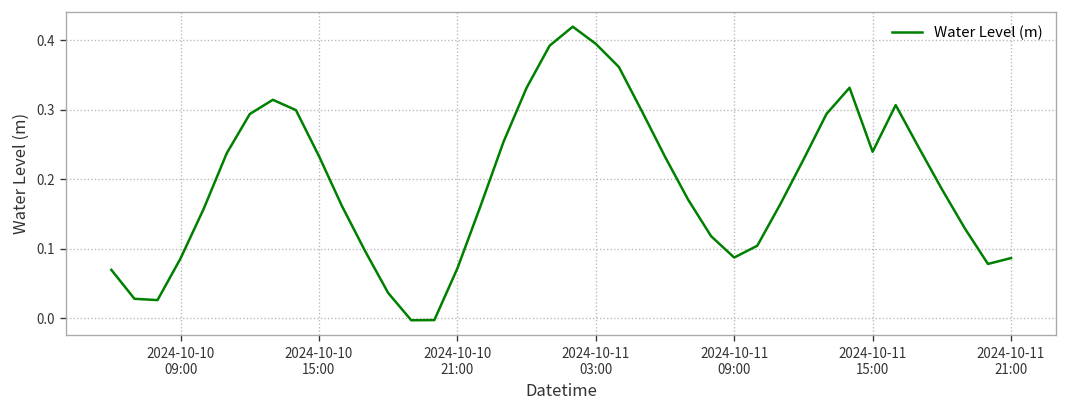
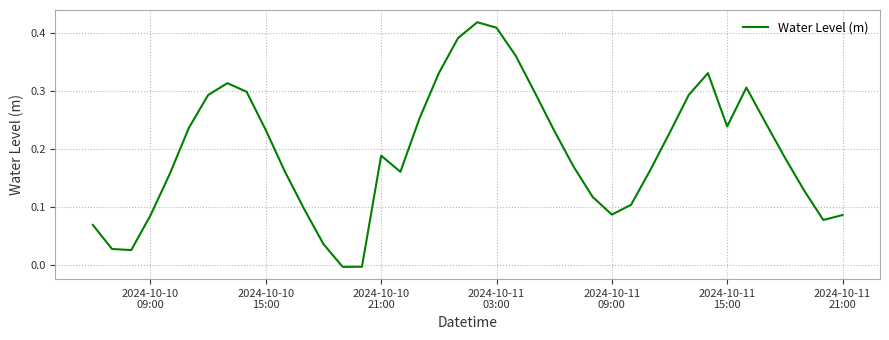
2024-10-10 21:00: 0.07 -> 0.19
2024-10-11 03:00: 0.39 -> 0.41
